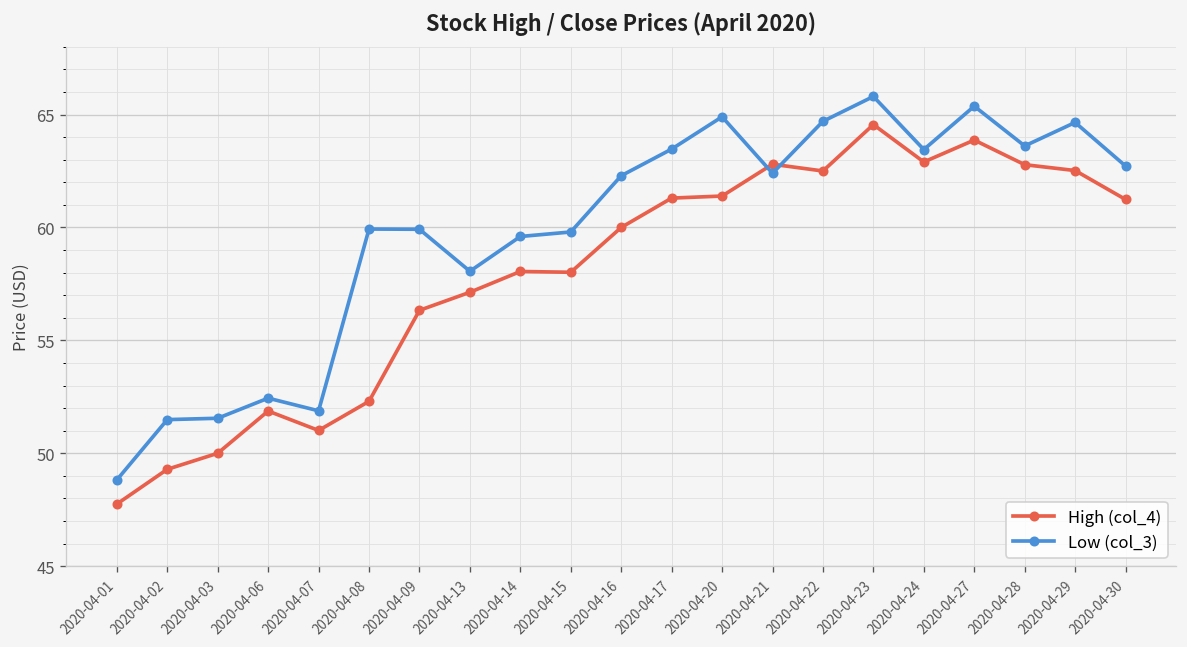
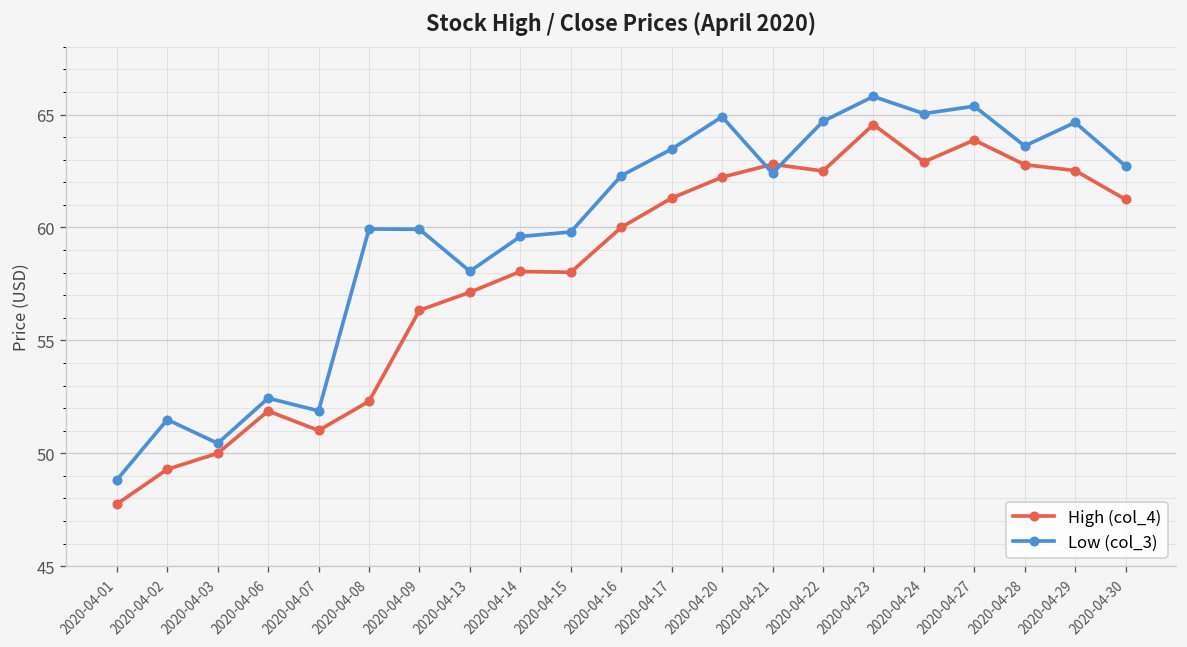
Low (col_3), 2020-04-03: 51.6 -> 50.4
High (col_4), 2020-04-20: 61.4 -> 62.2
Low (col_3), 2020-04-24: 63.5 -> 65.0
